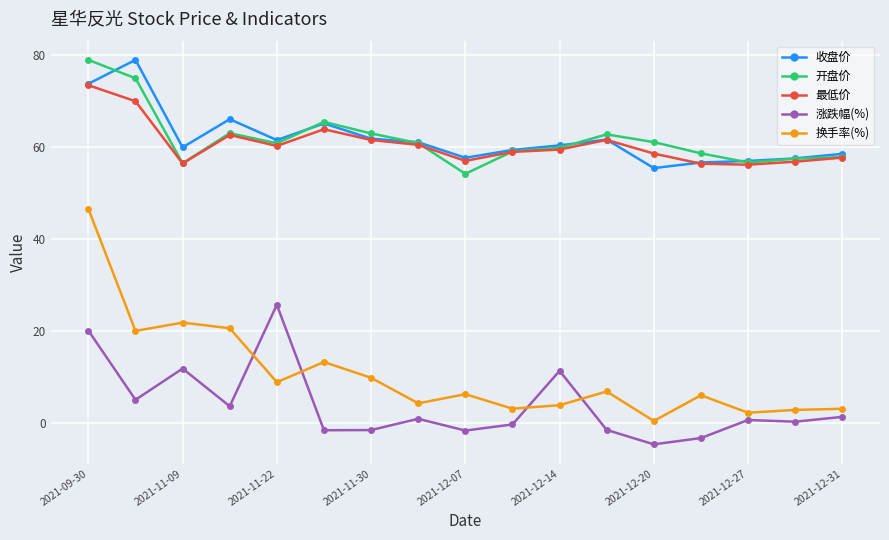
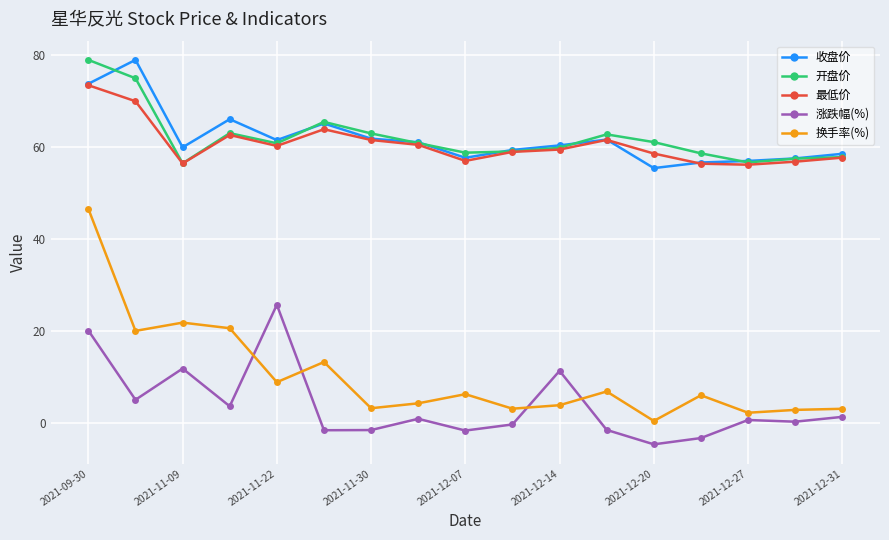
换手率(%), 2021-11-30: 10 -> 3
开盘价, 2021-12-07: 54 -> 59
